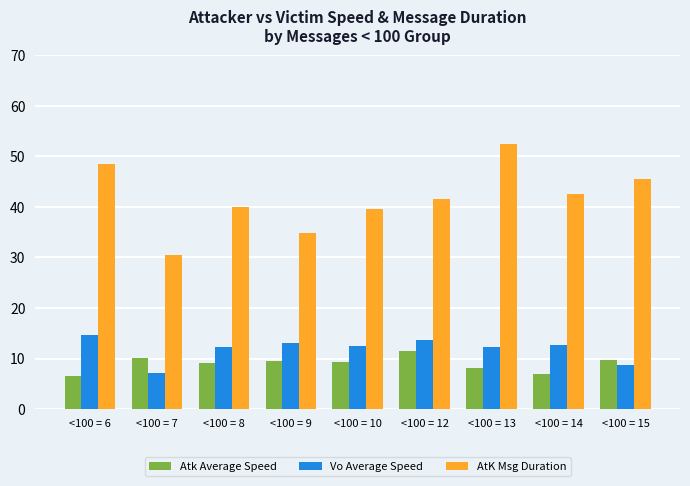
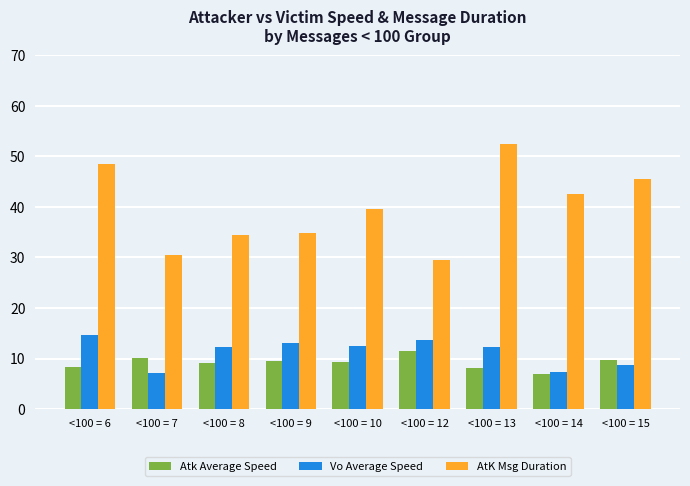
Atk Average Speed, <100 = 6: 7 -> 8
AtK Msg Duration, <100 = 8: 40 -> 35
AtK Msg Duration, <100 = 12: 42 -> 30
Vo Average Speed, <100 = 14: 13 -> 7
